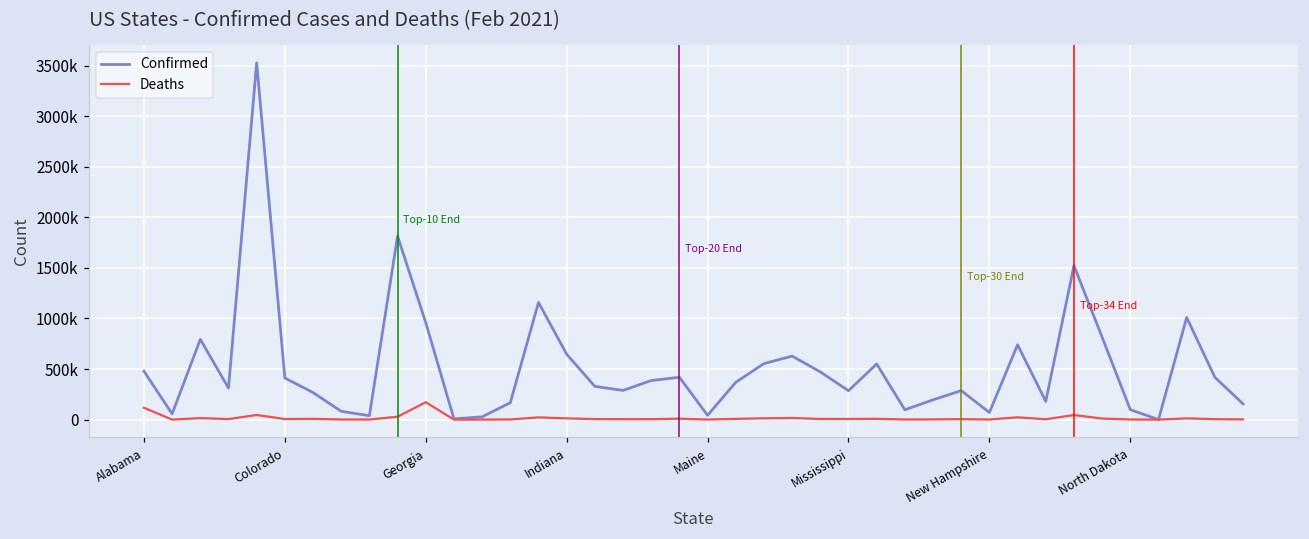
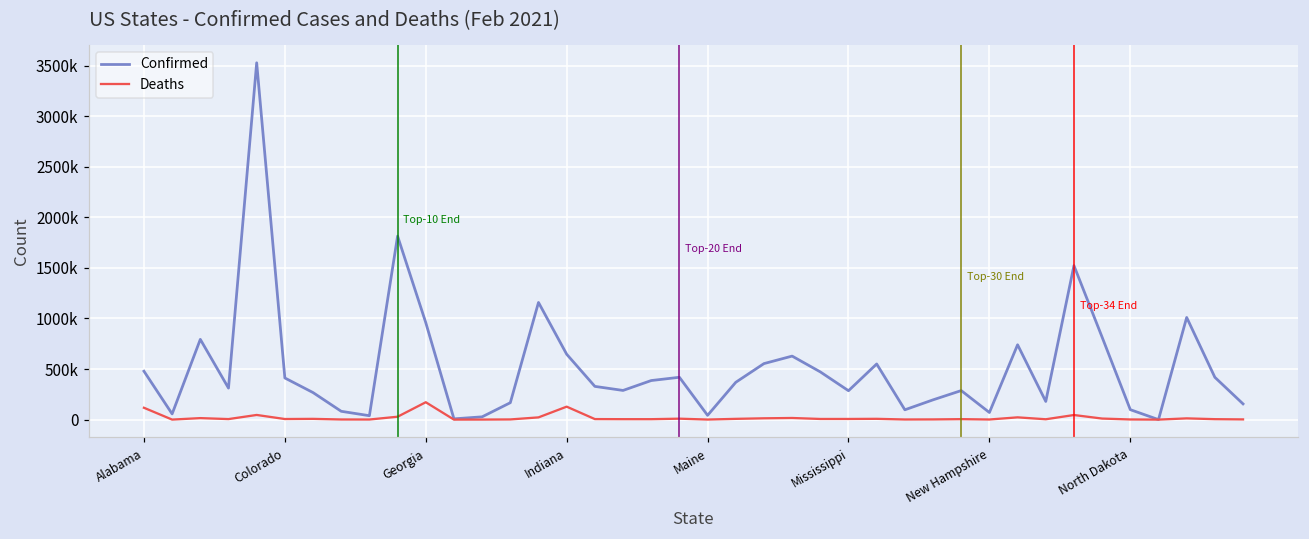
Deaths, Indiana: 0 -> 100000
